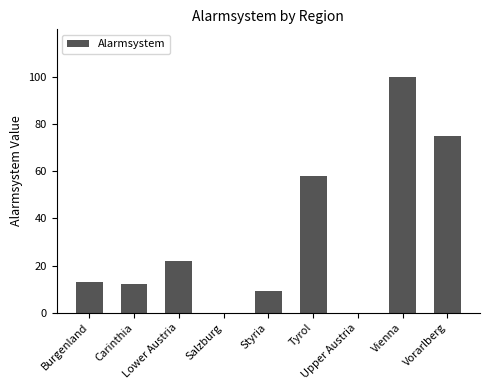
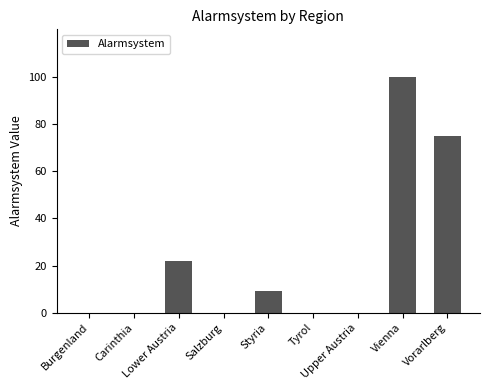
Burgenland: 13 -> 0
Carinthia: 12 -> 0
Tyrol: 58 -> 0
